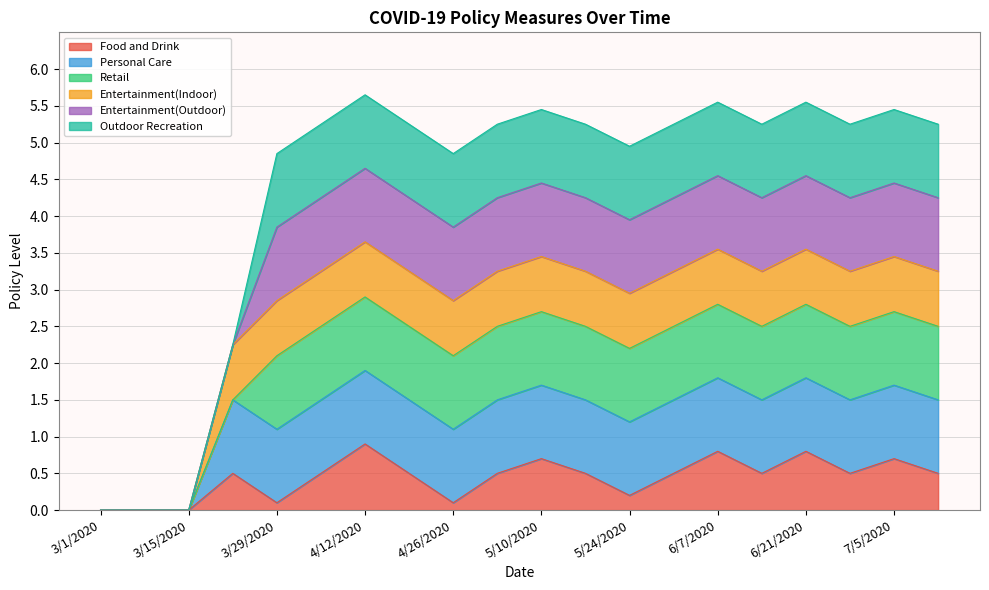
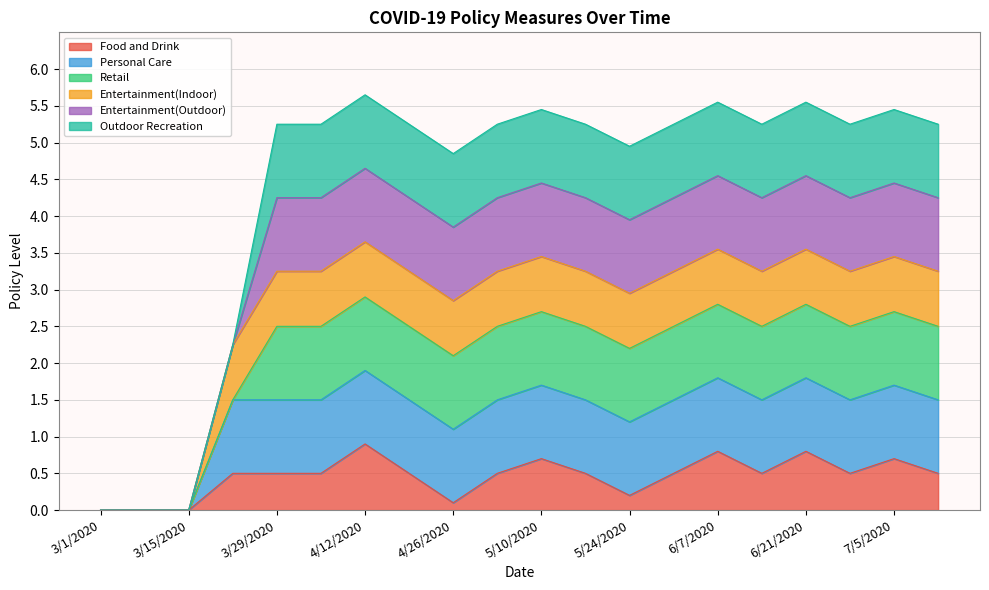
Food and Drink, 3/29/2020: 0.1 -> 0.5
